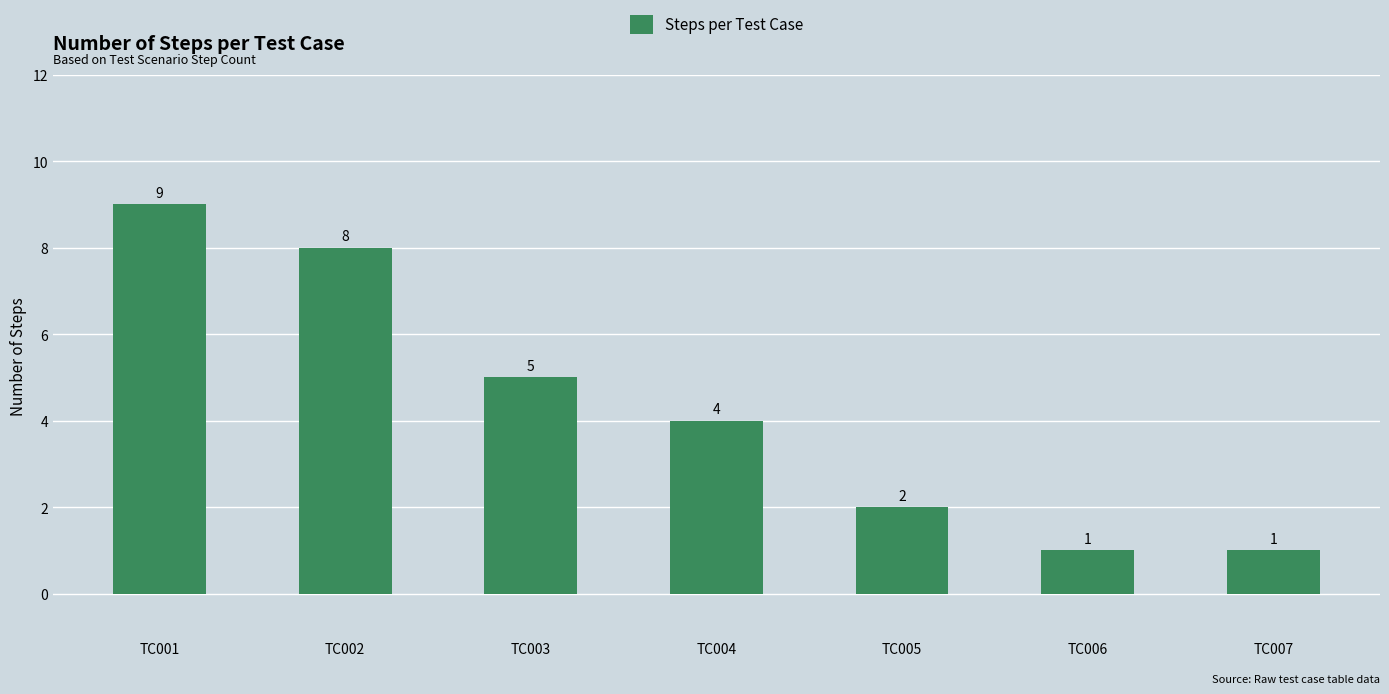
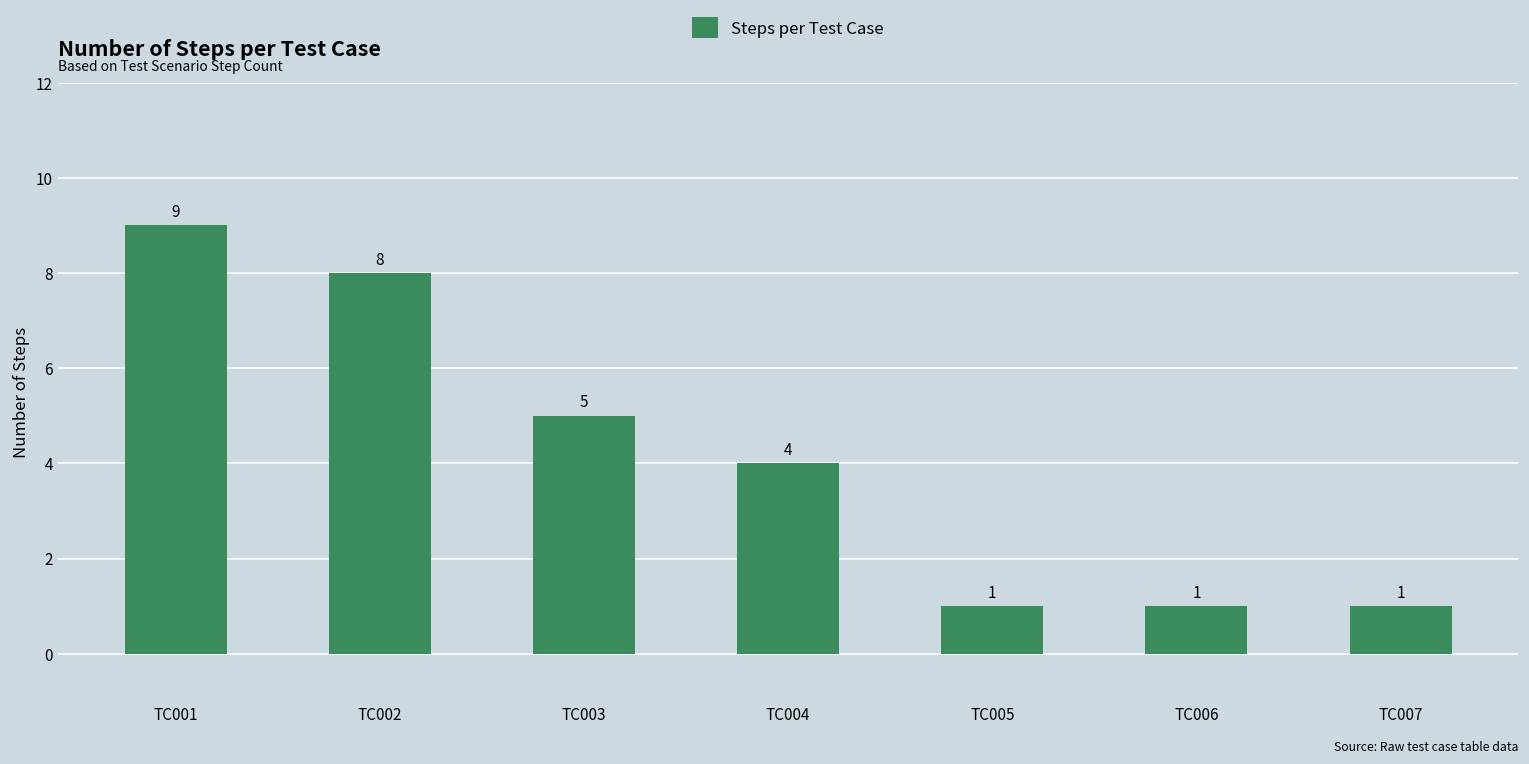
TC005: 2 -> 1
